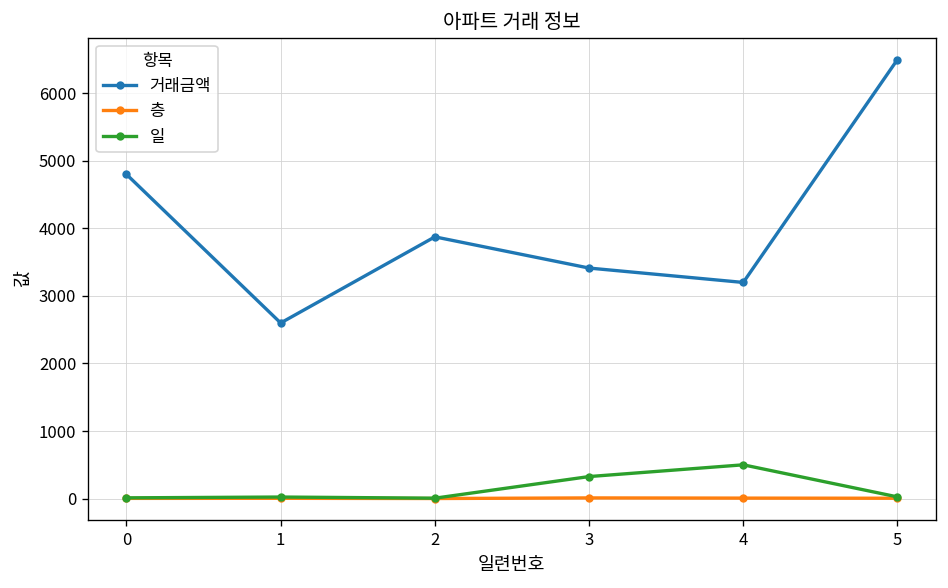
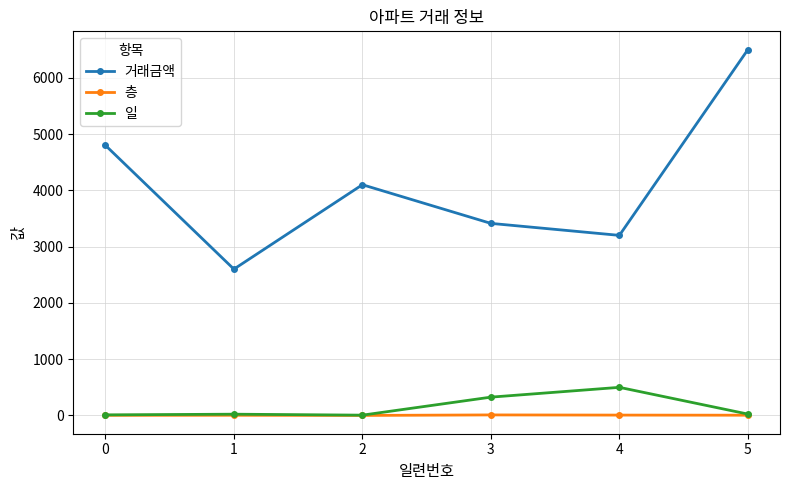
거래금액, 2: 3900 -> 4100
